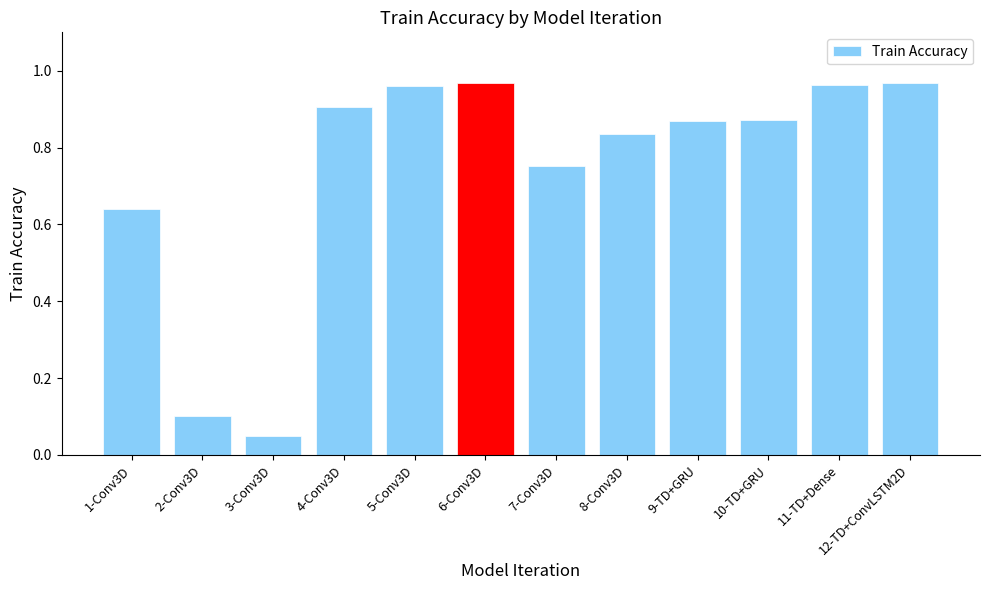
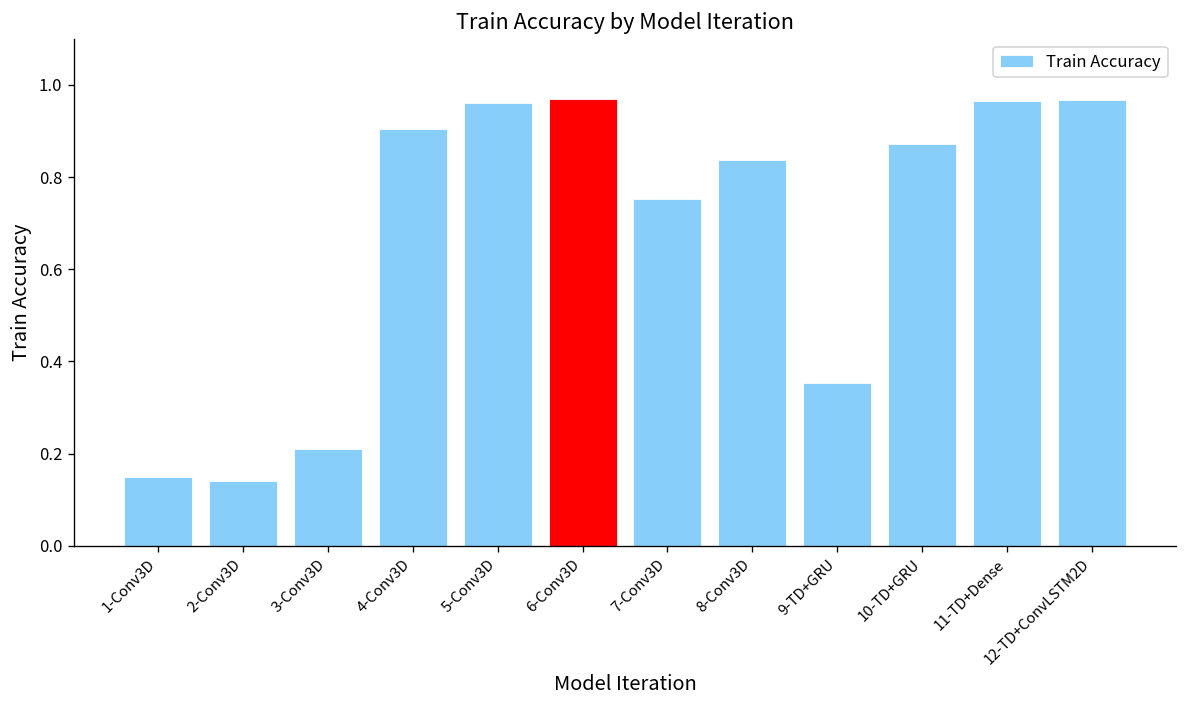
1-Conv3D: 0.64 -> 0.15
2-Conv3D: 0.10 -> 0.14
3-Conv3D: 0.05 -> 0.21
9-TD+GRU: 0.87 -> 0.35
